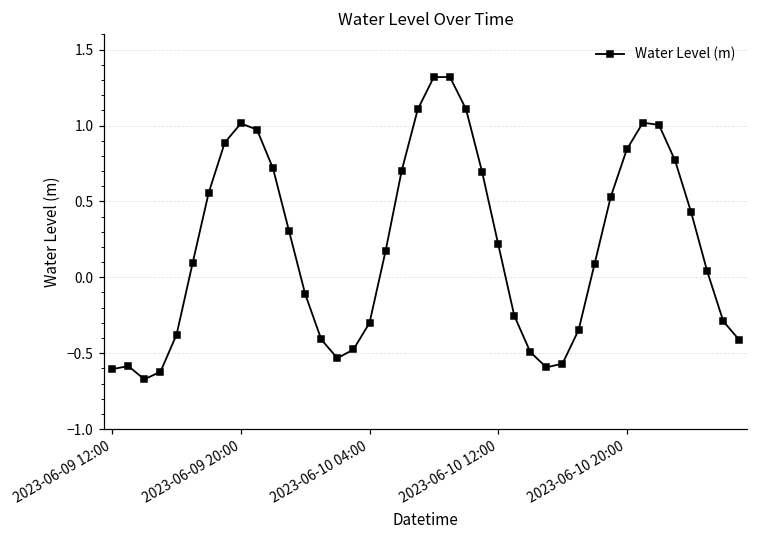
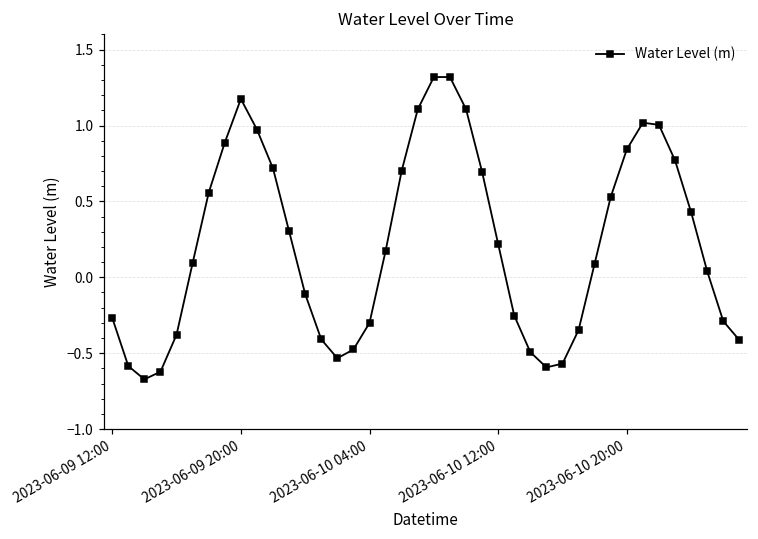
2023-06-09 12:00: -0.61 -> -0.27
2023-06-09 20:00: 1.01 -> 1.18
